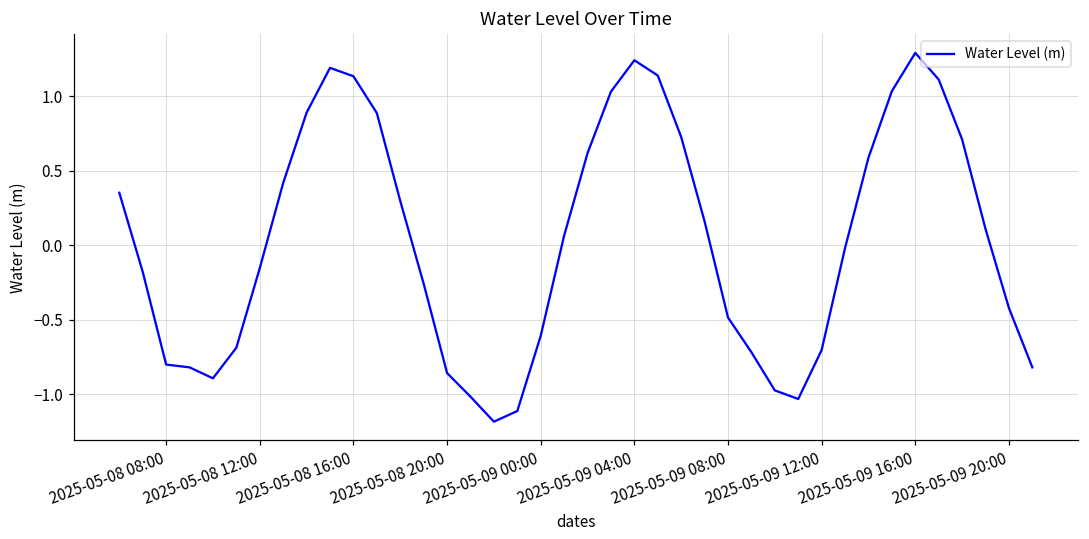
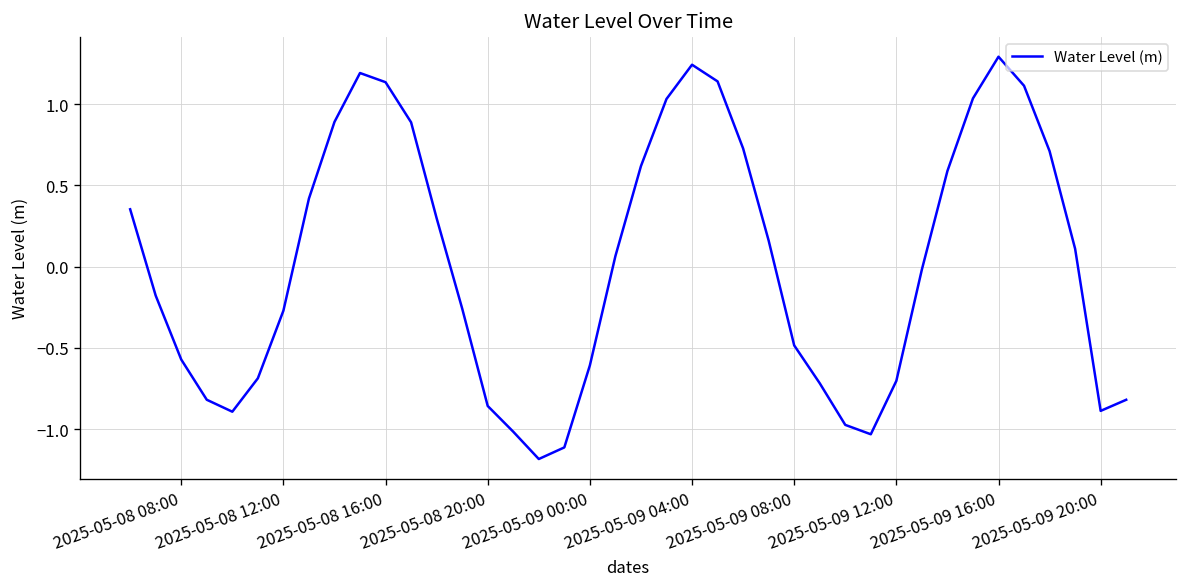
2025-05-08 08:00: -0.80 -> -0.57
2025-05-08 12:00: -0.15 -> -0.27
2025-05-09 20:00: -0.42 -> -0.89
